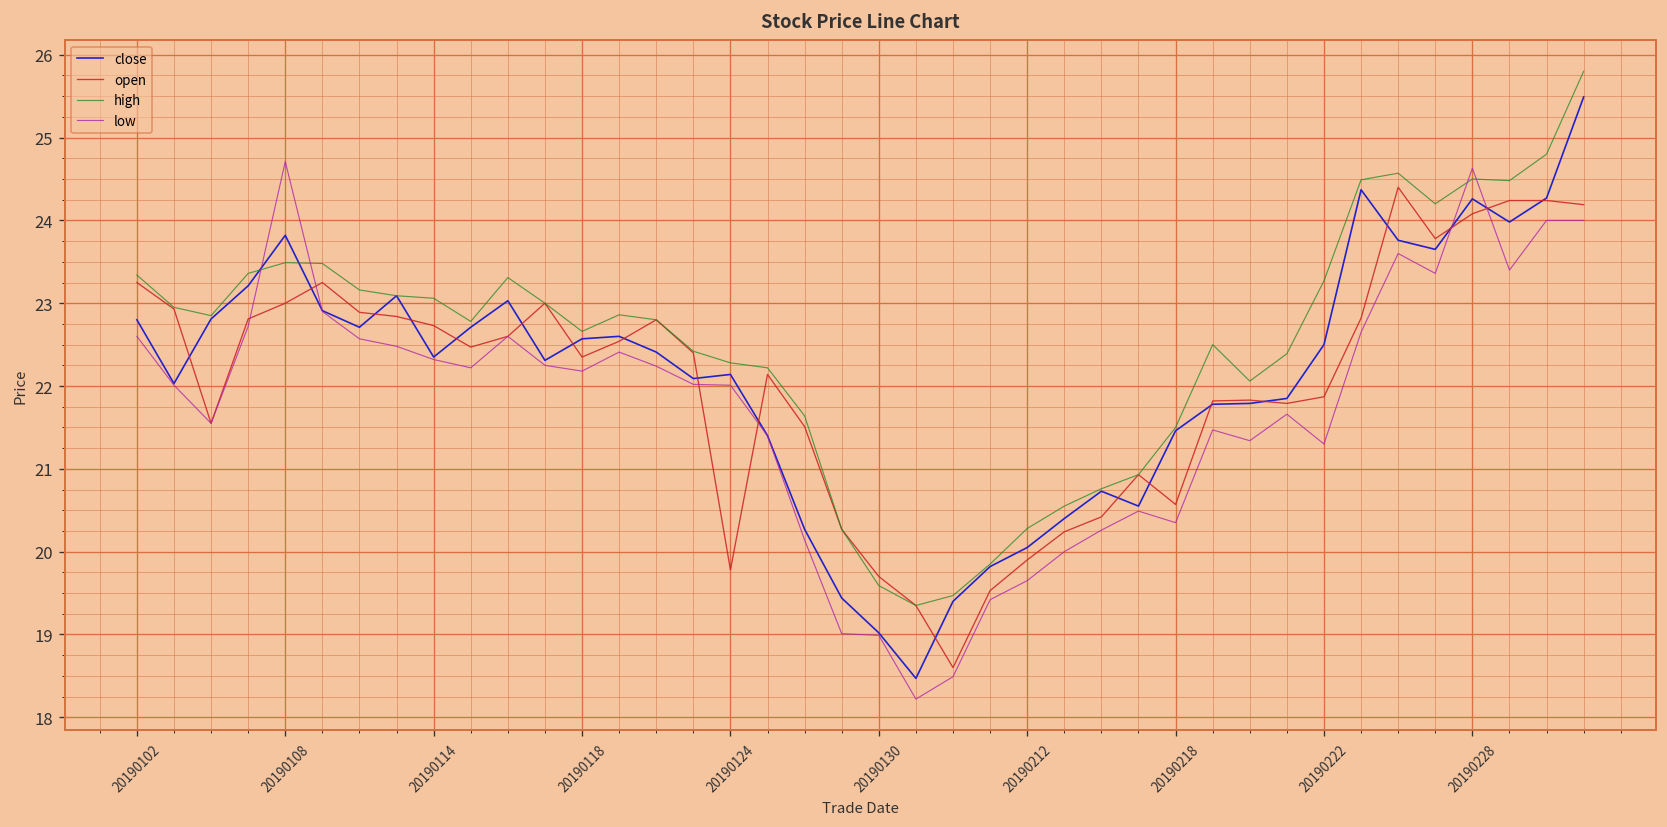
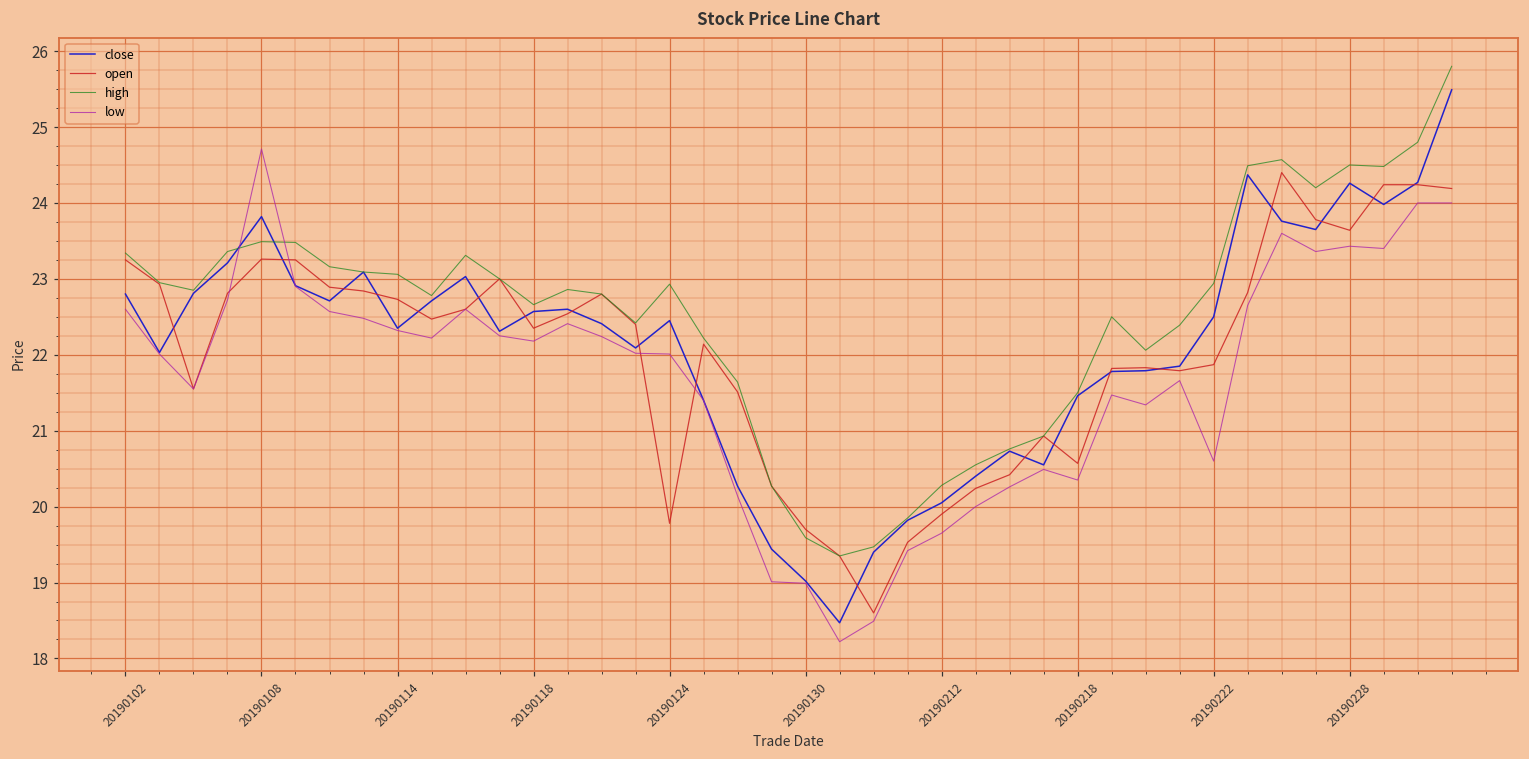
open, 20190108: 23.0 -> 23.3
close, 20190124: 22.1 -> 22.5
high, 20190124: 22.3 -> 22.9
high, 20190222: 23.3 -> 22.9
low, 20190222: 21.3 -> 20.6
open, 20190228: 24.1 -> 23.6
low, 20190228: 24.6 -> 23.4
